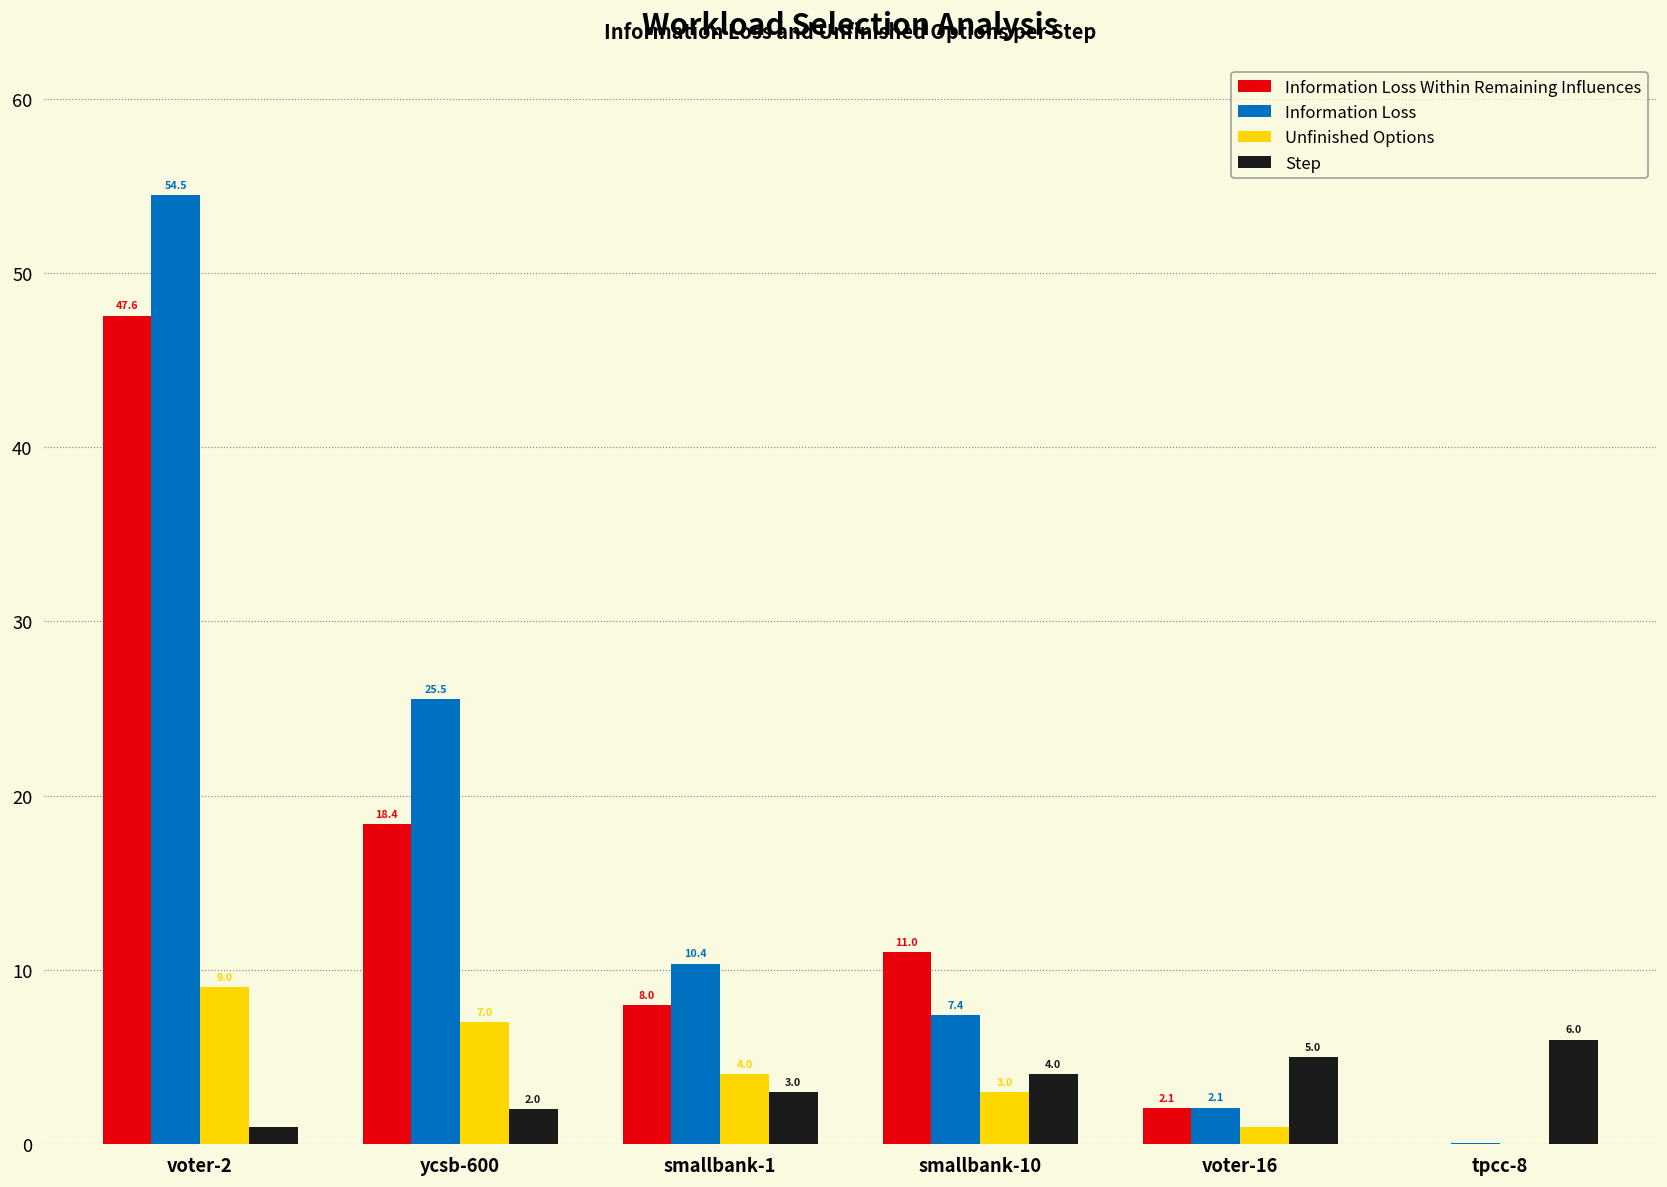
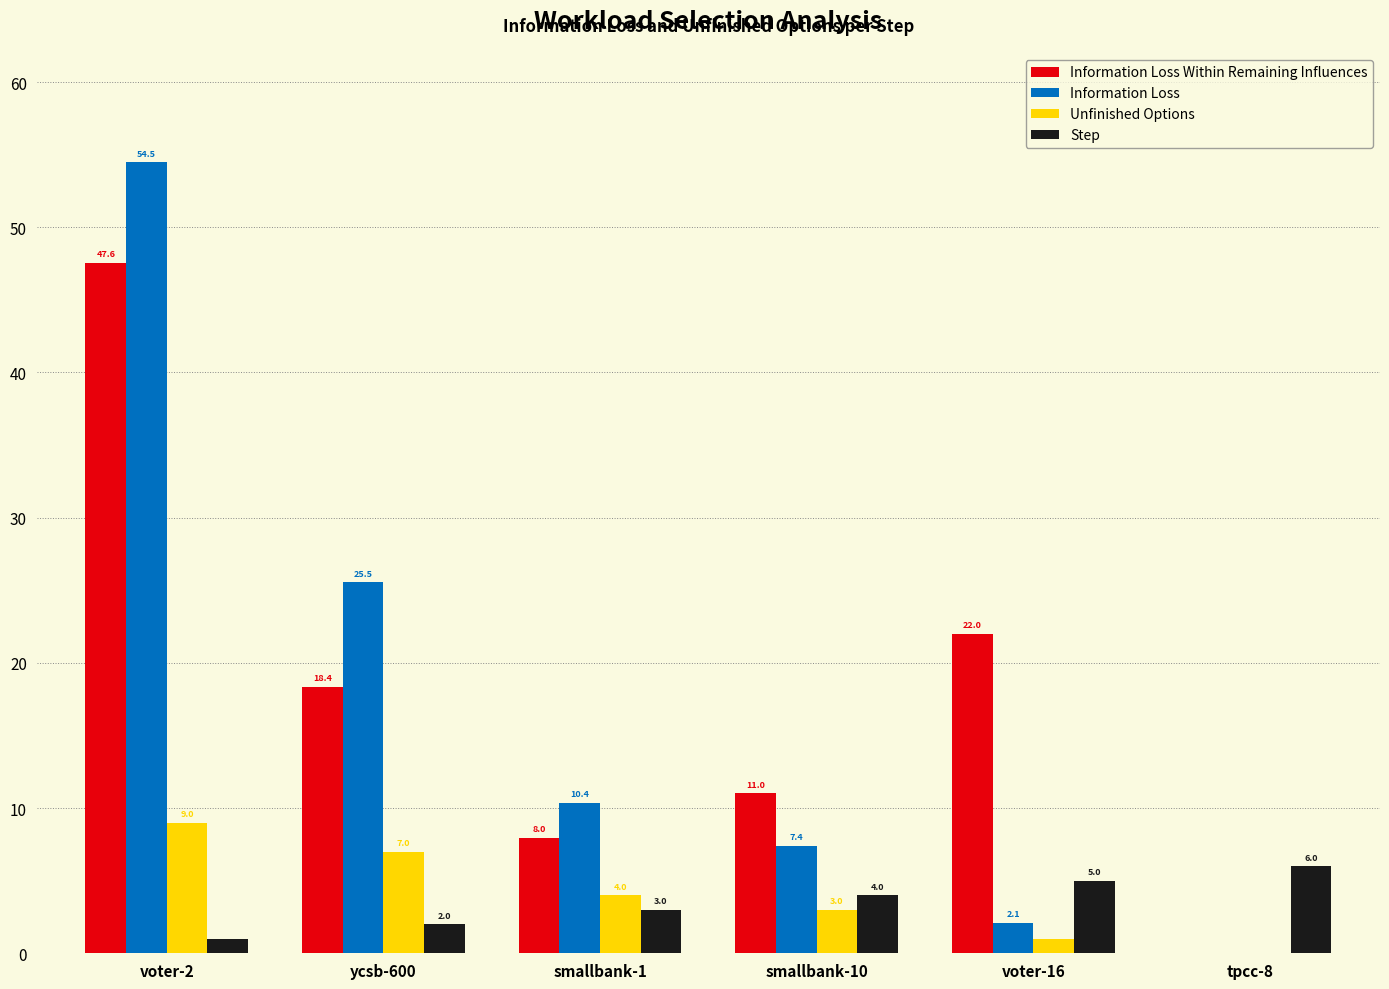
Information Loss Within Remaining Influences, voter-16: 2.1 -> 22.0
